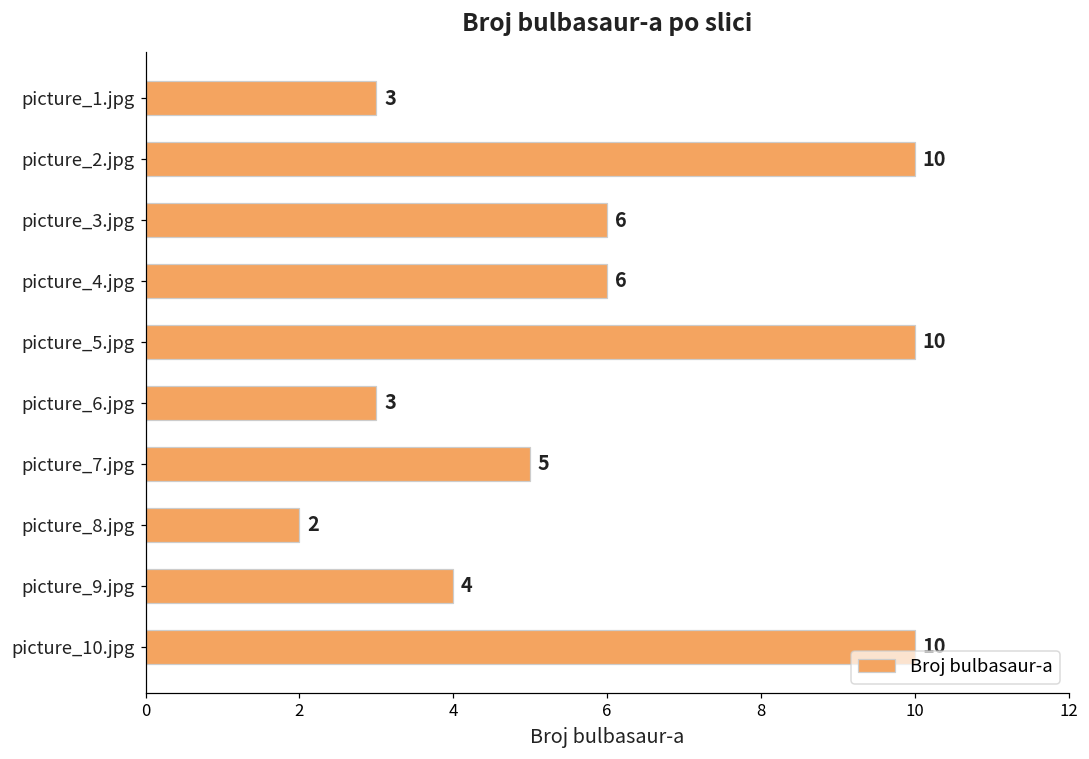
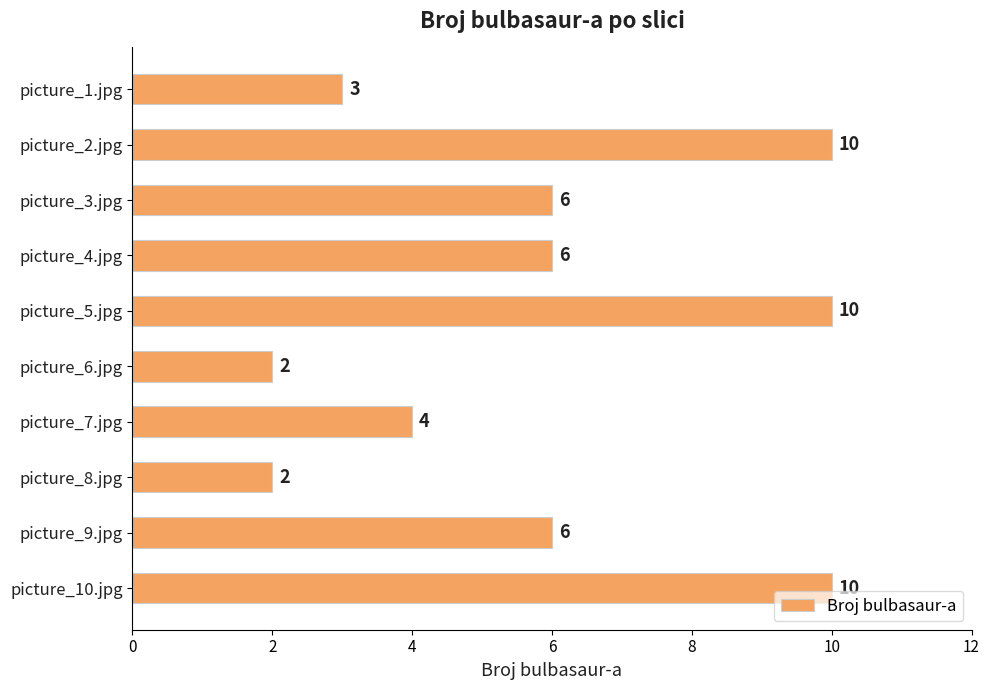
picture_6.jpg: 3 -> 2
picture_7.jpg: 5 -> 4
picture_9.jpg: 4 -> 6
